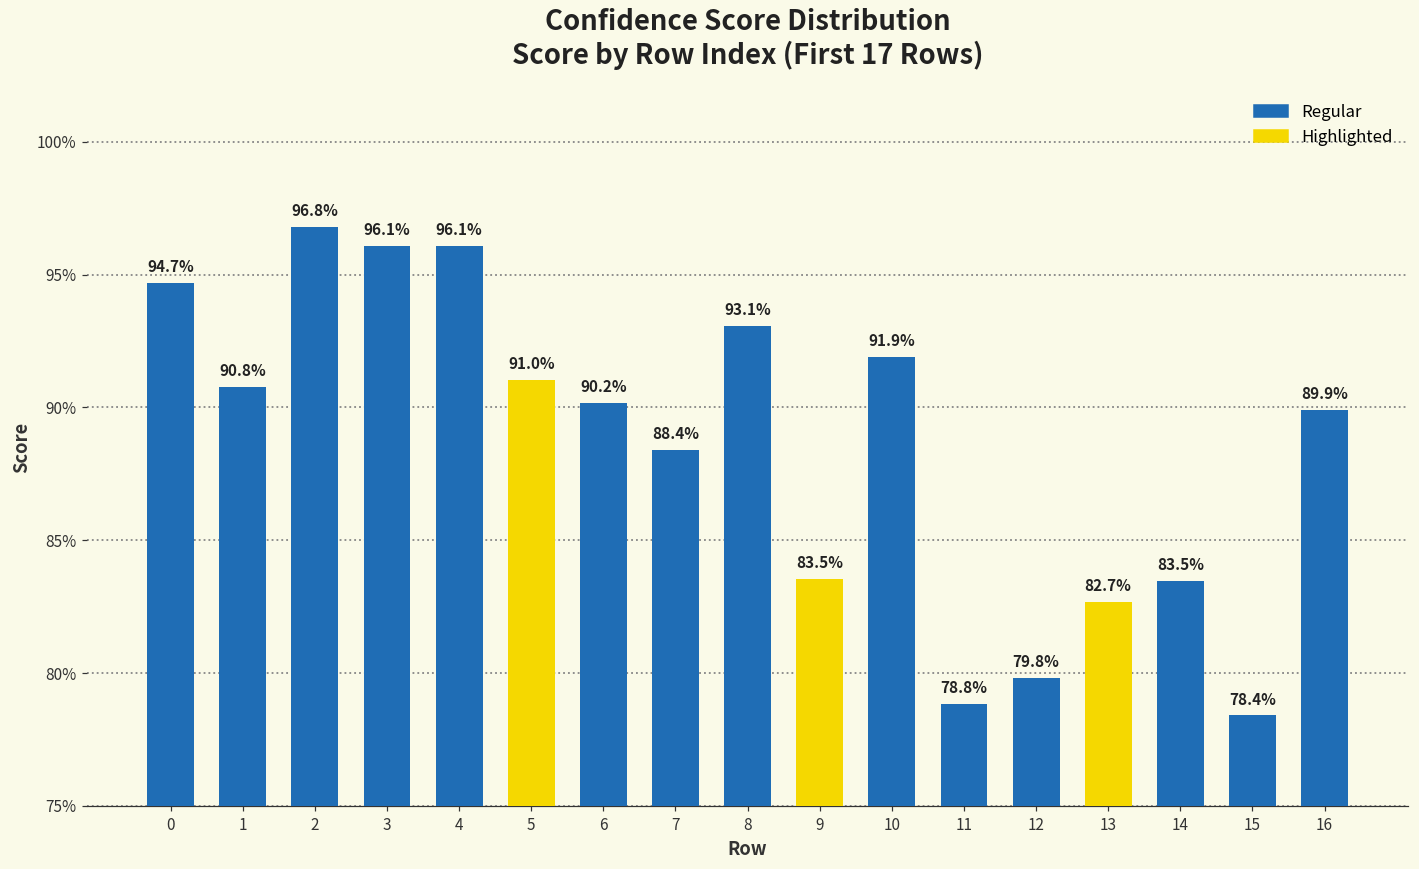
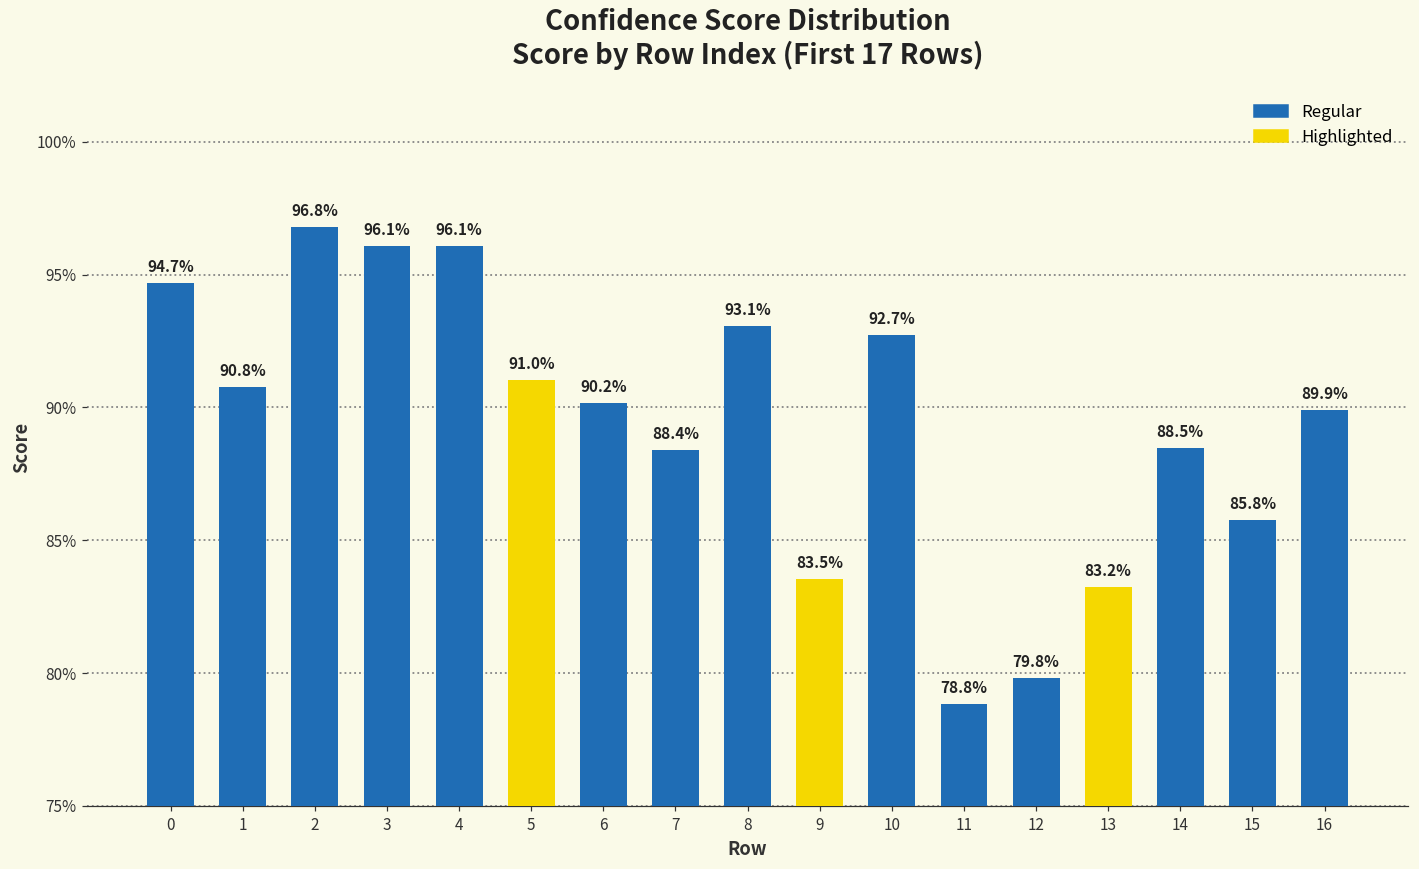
10: 91.9% -> 92.7%
13: 82.7% -> 83.2%
14: 83.5% -> 88.5%
15: 78.4% -> 85.8%
